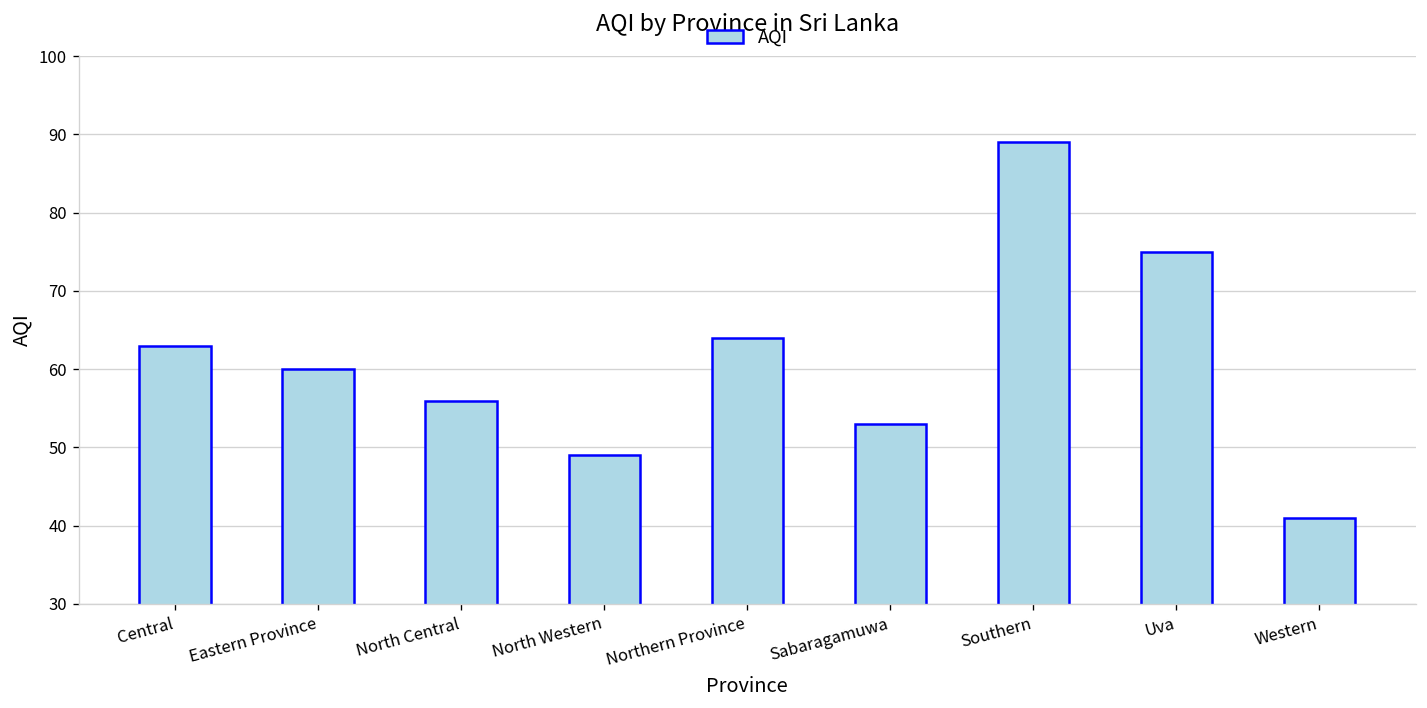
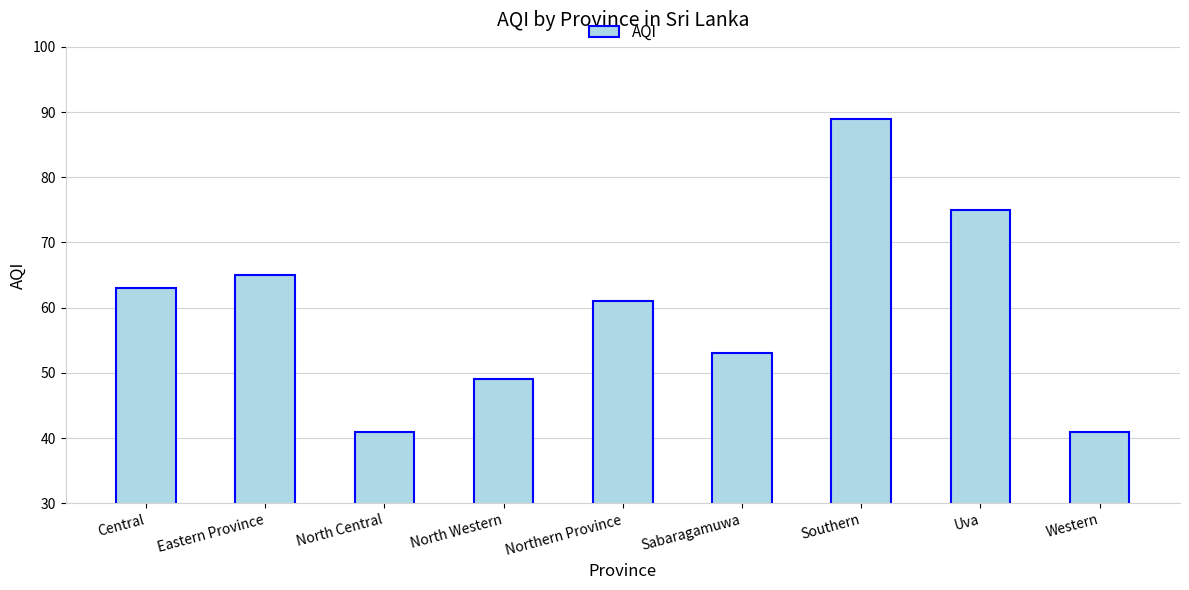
Eastern Province: 60 -> 65
North Central: 56 -> 41
Northern Province: 64 -> 61
